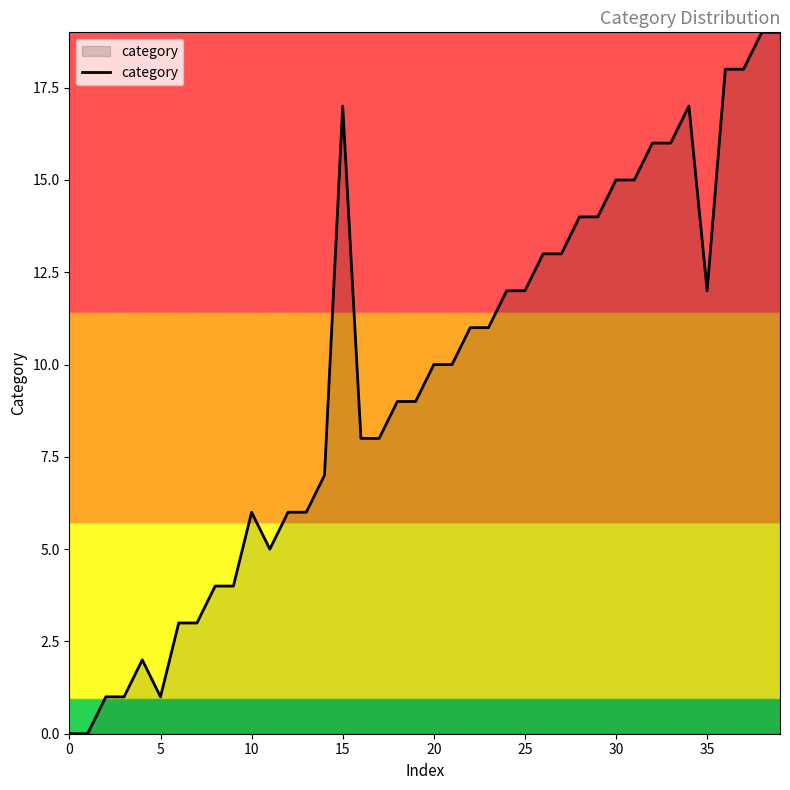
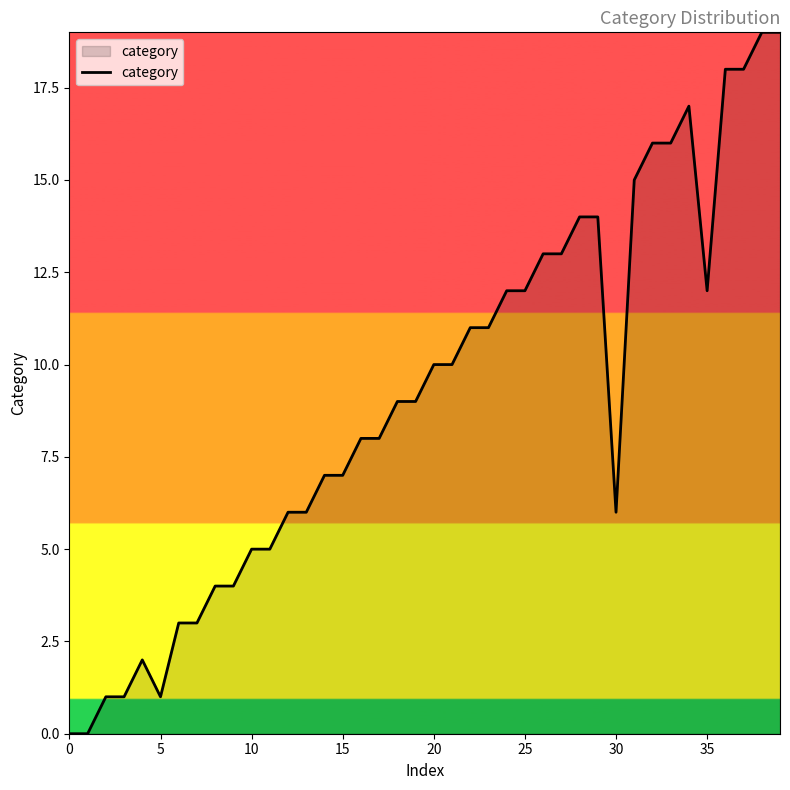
10: 6 -> 5
15: 17 -> 7
30: 15 -> 6
